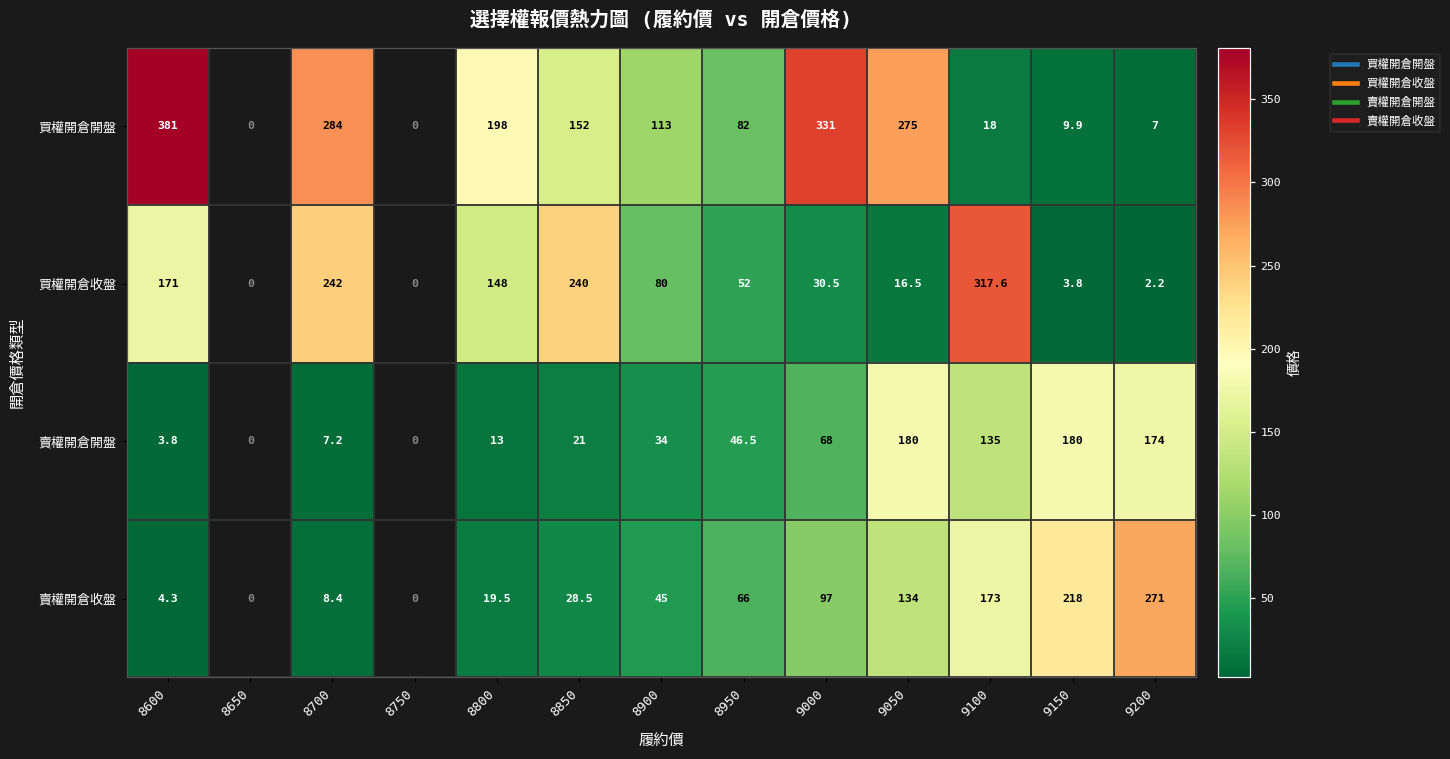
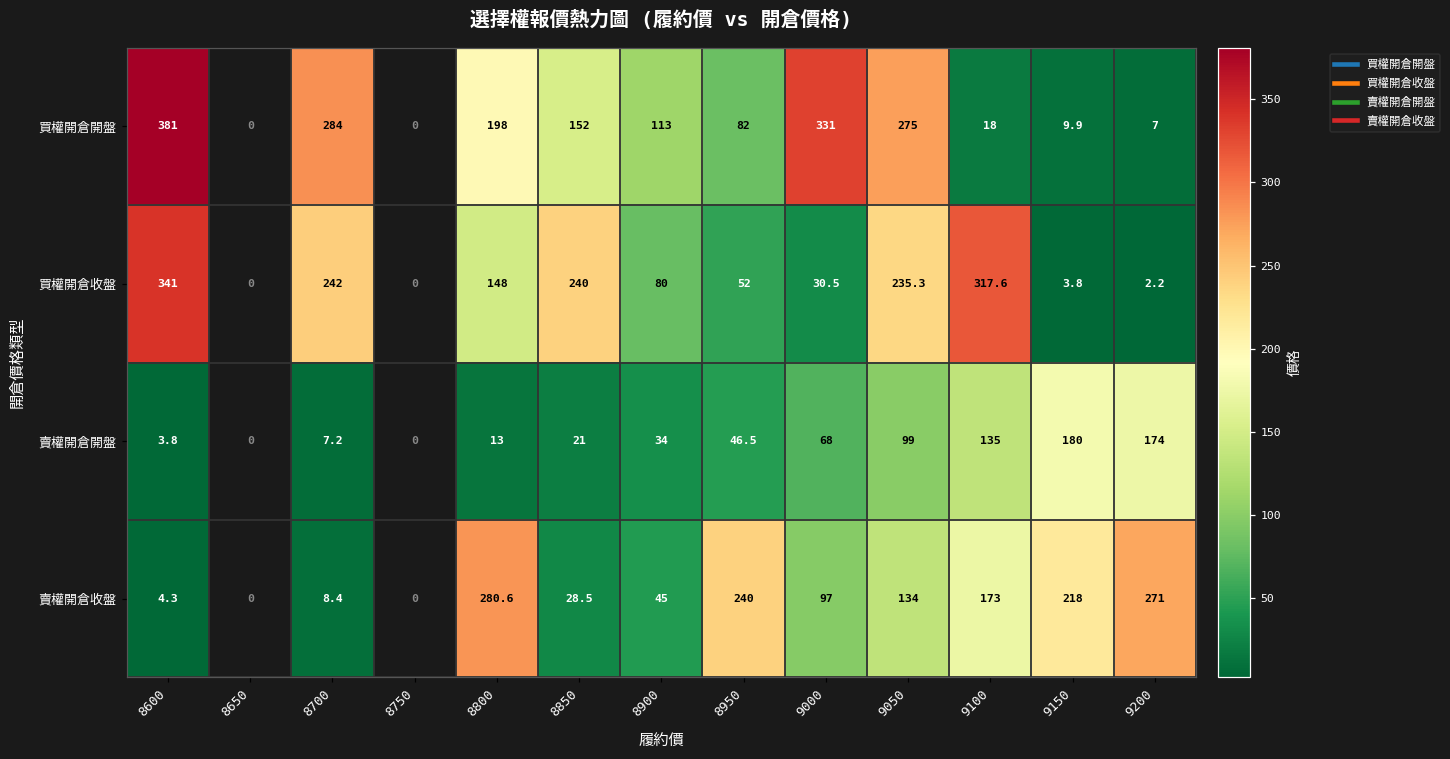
買權開倉收盤, 8600: 171 -> 341
買權開倉收盤, 9050: 16.5 -> 235.3
賣權開倉開盤, 9050: 180 -> 99
賣權開倉收盤, 8800: 19.5 -> 280.6
賣權開倉收盤, 8950: 66 -> 240
